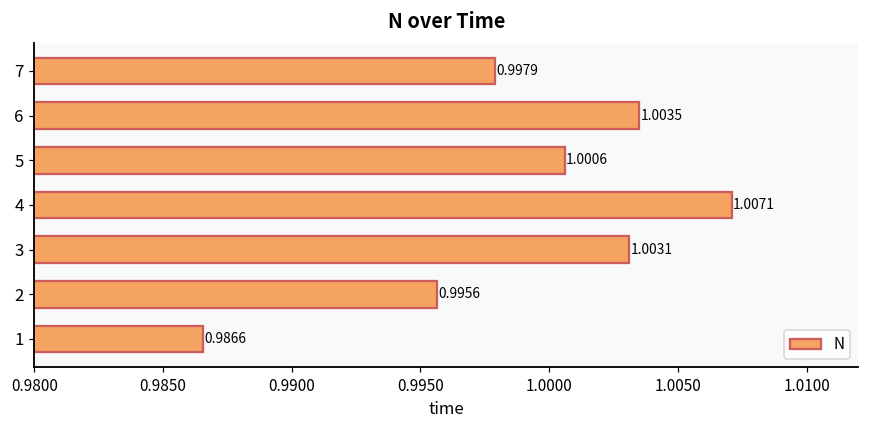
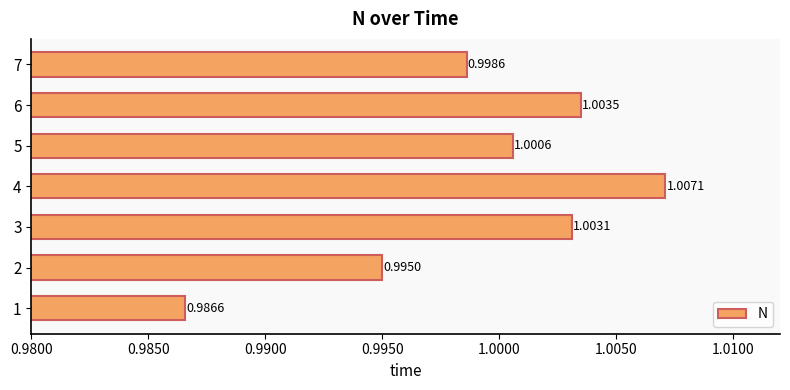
7: 0.9979 -> 0.9986
2: 0.9956 -> 0.9950
